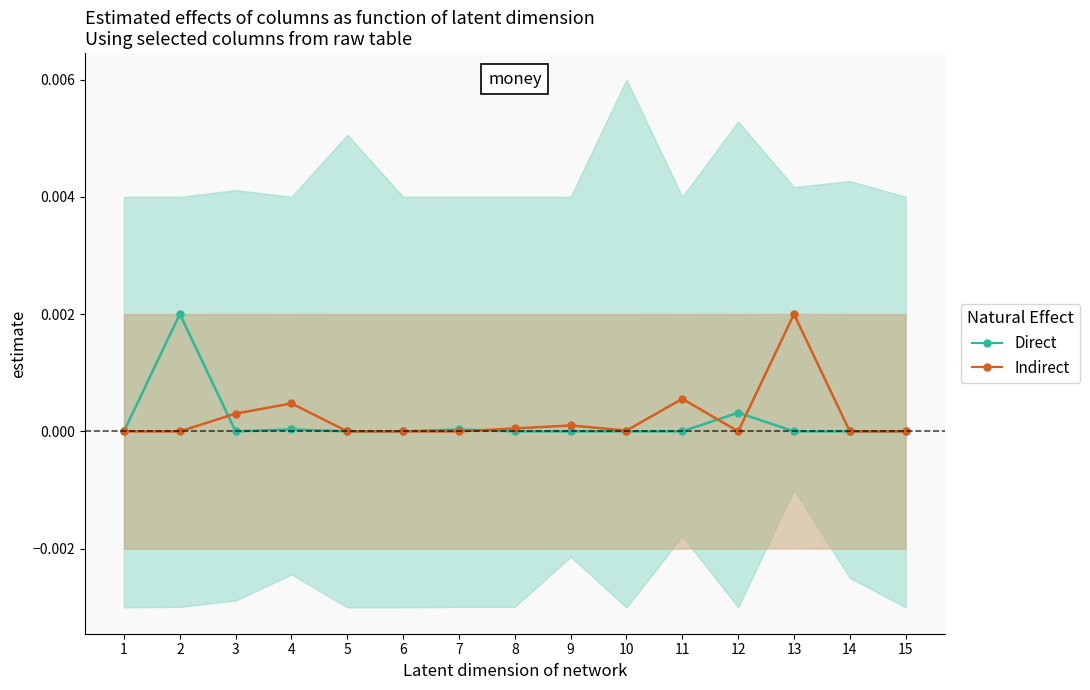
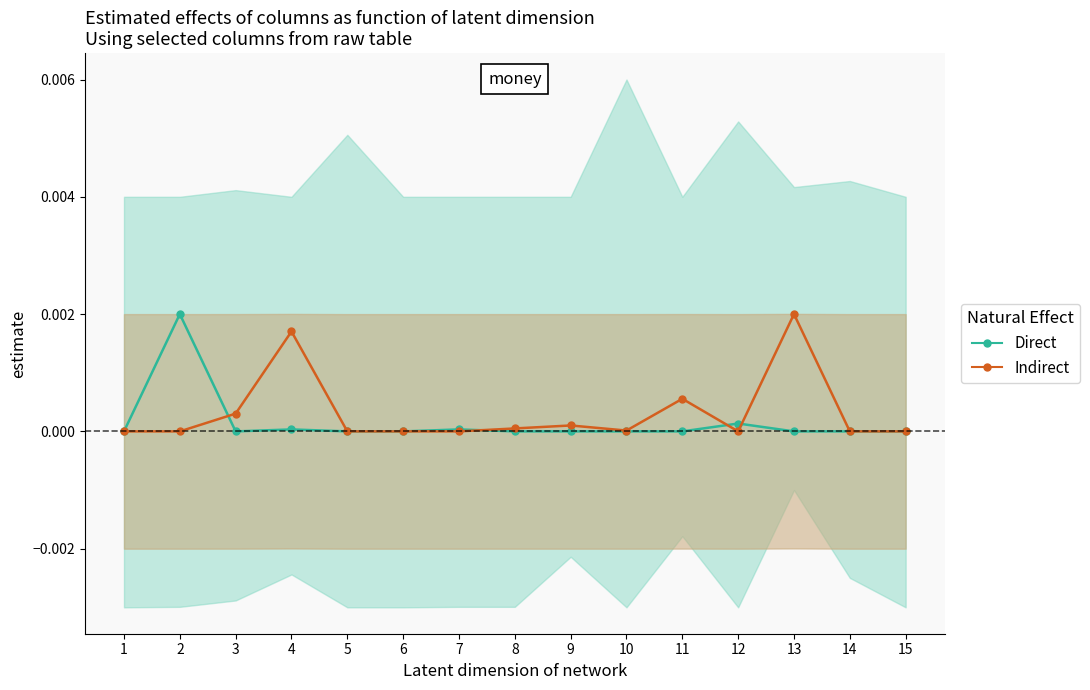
Indirect, 4: 0.0005 -> 0.0017
Direct, 12: 0.0003 -> 0.0001
